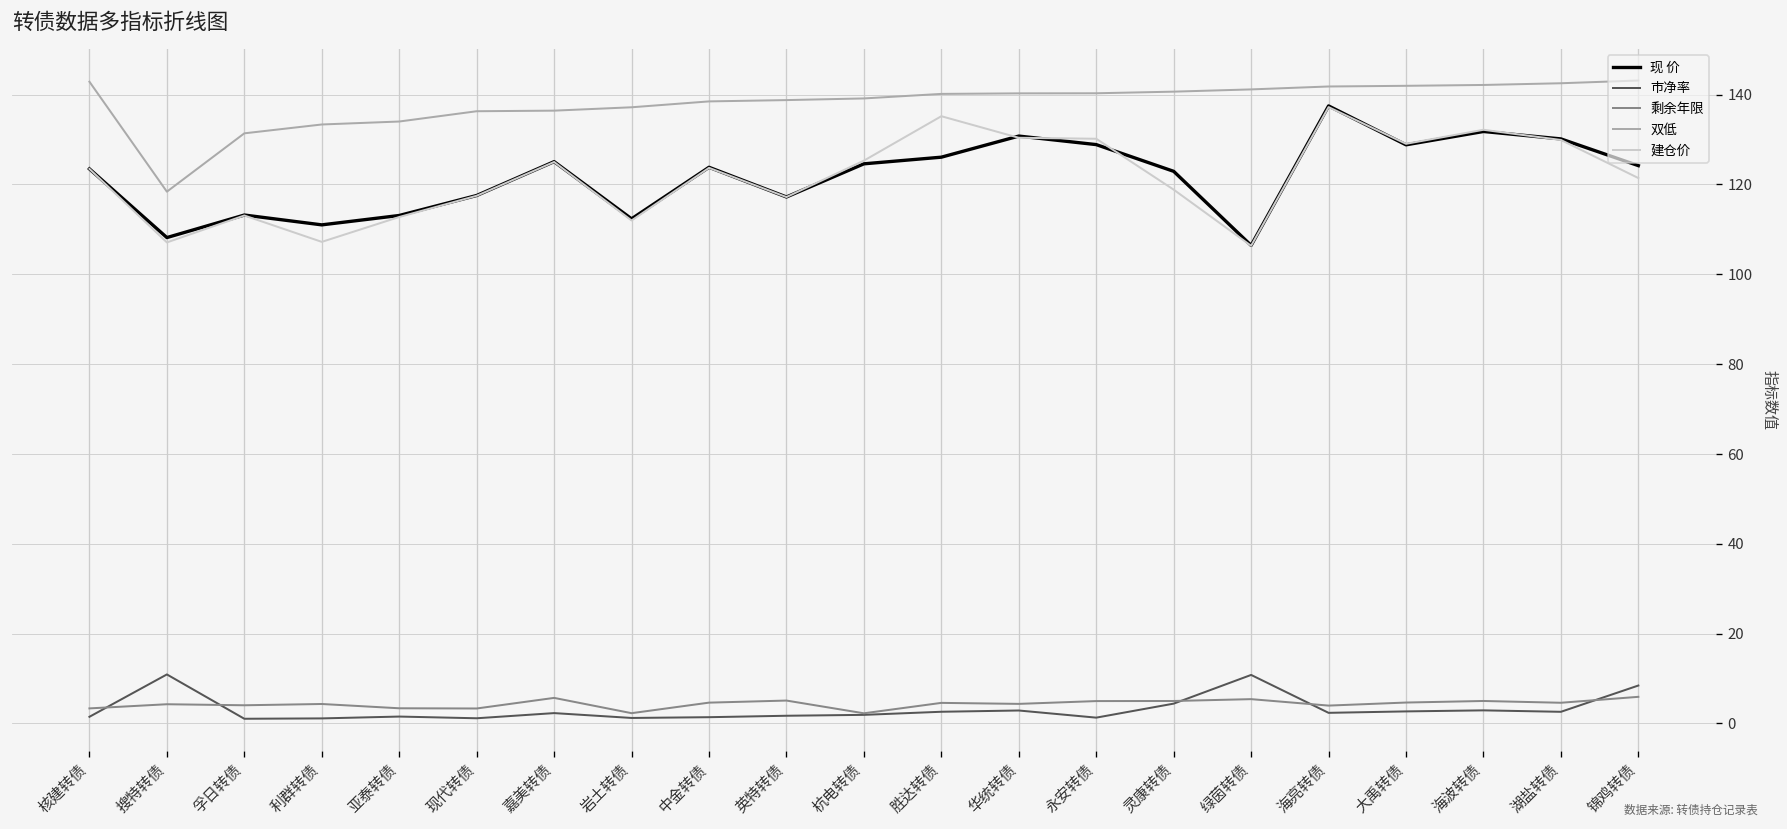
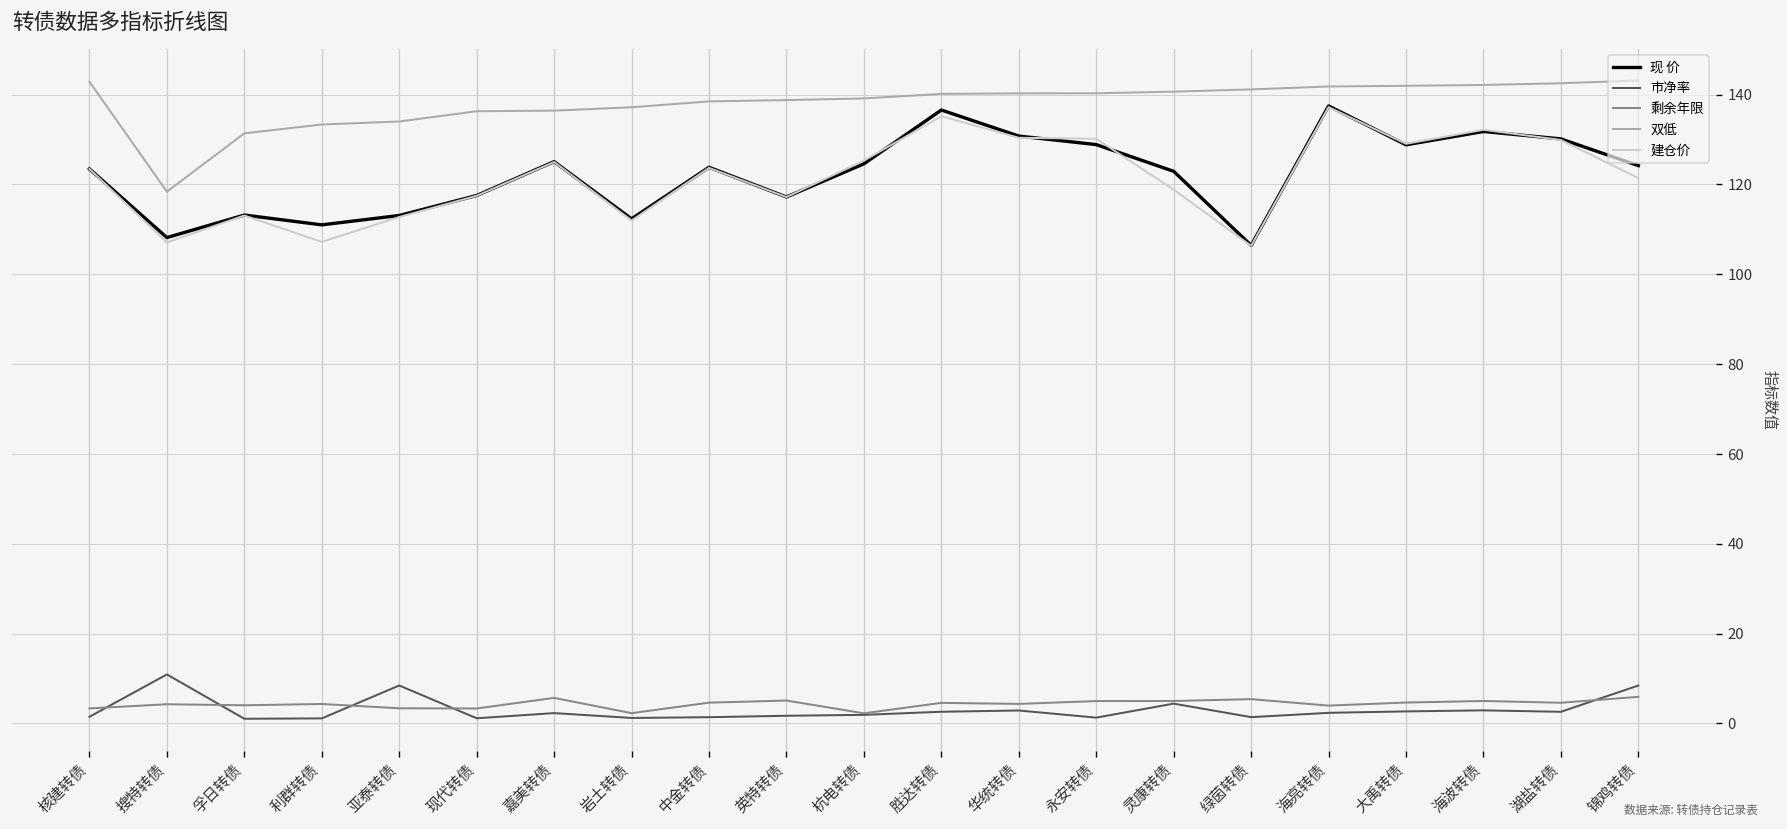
市净率, 亚泰转债: 2 -> 8
现 价, 胜达转债: 126 -> 137
市净率, 绿茵转债: 11 -> 1
